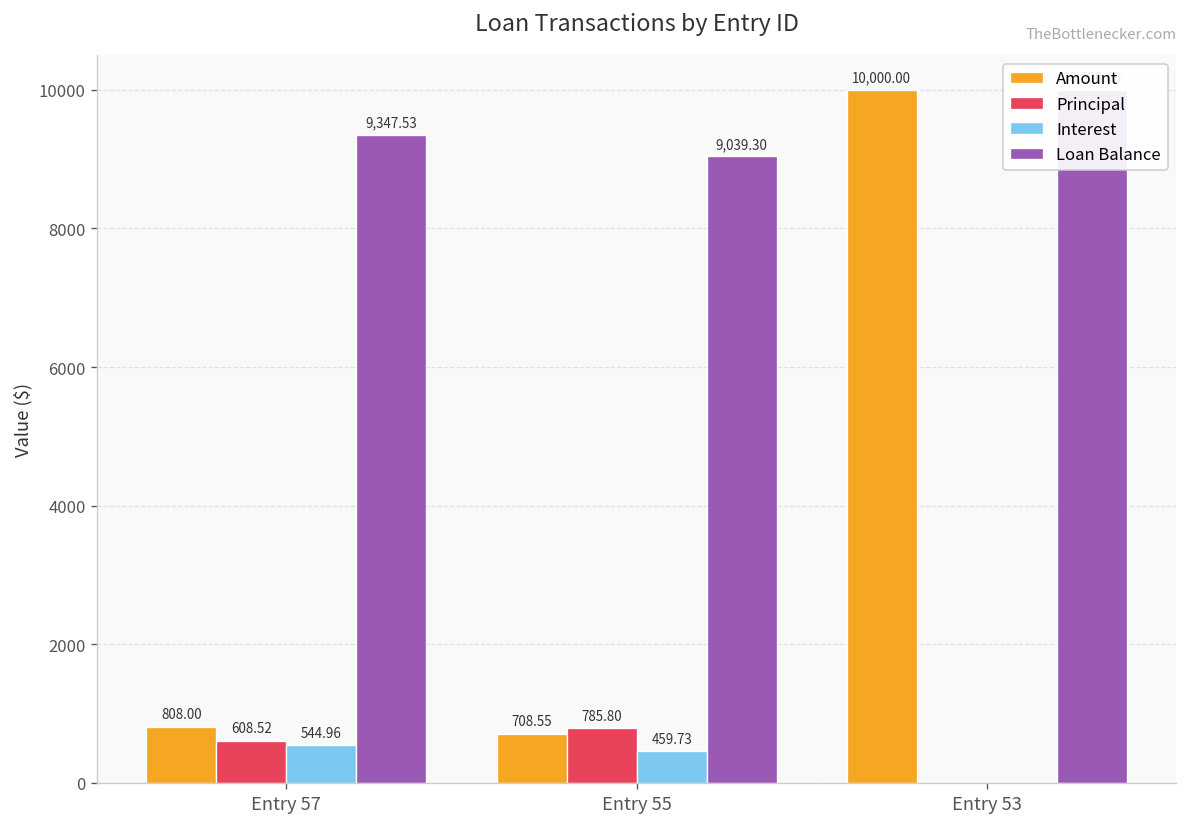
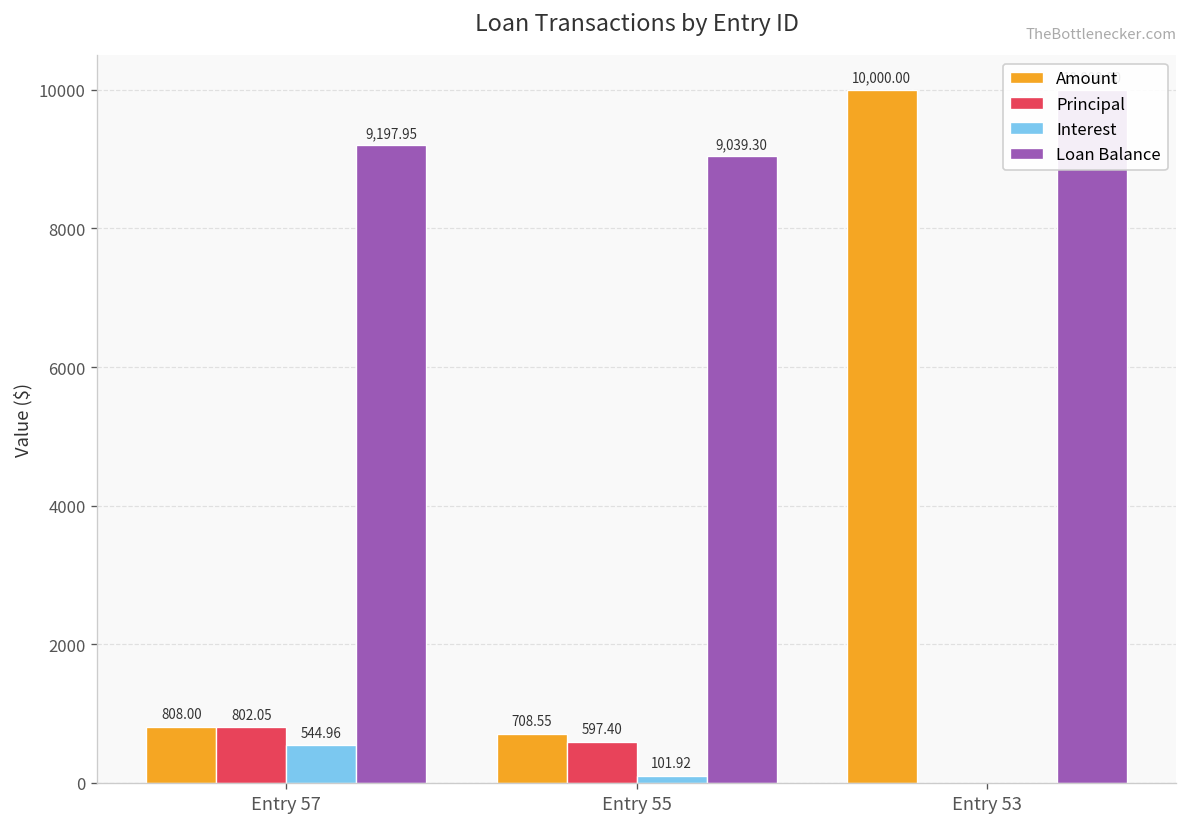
Principal, Entry 57: 608.52 -> 802.05
Loan Balance, Entry 57: 9,347.53 -> 9,197.95
Principal, Entry 55: 785.80 -> 597.40
Interest, Entry 55: 459.73 -> 101.92
